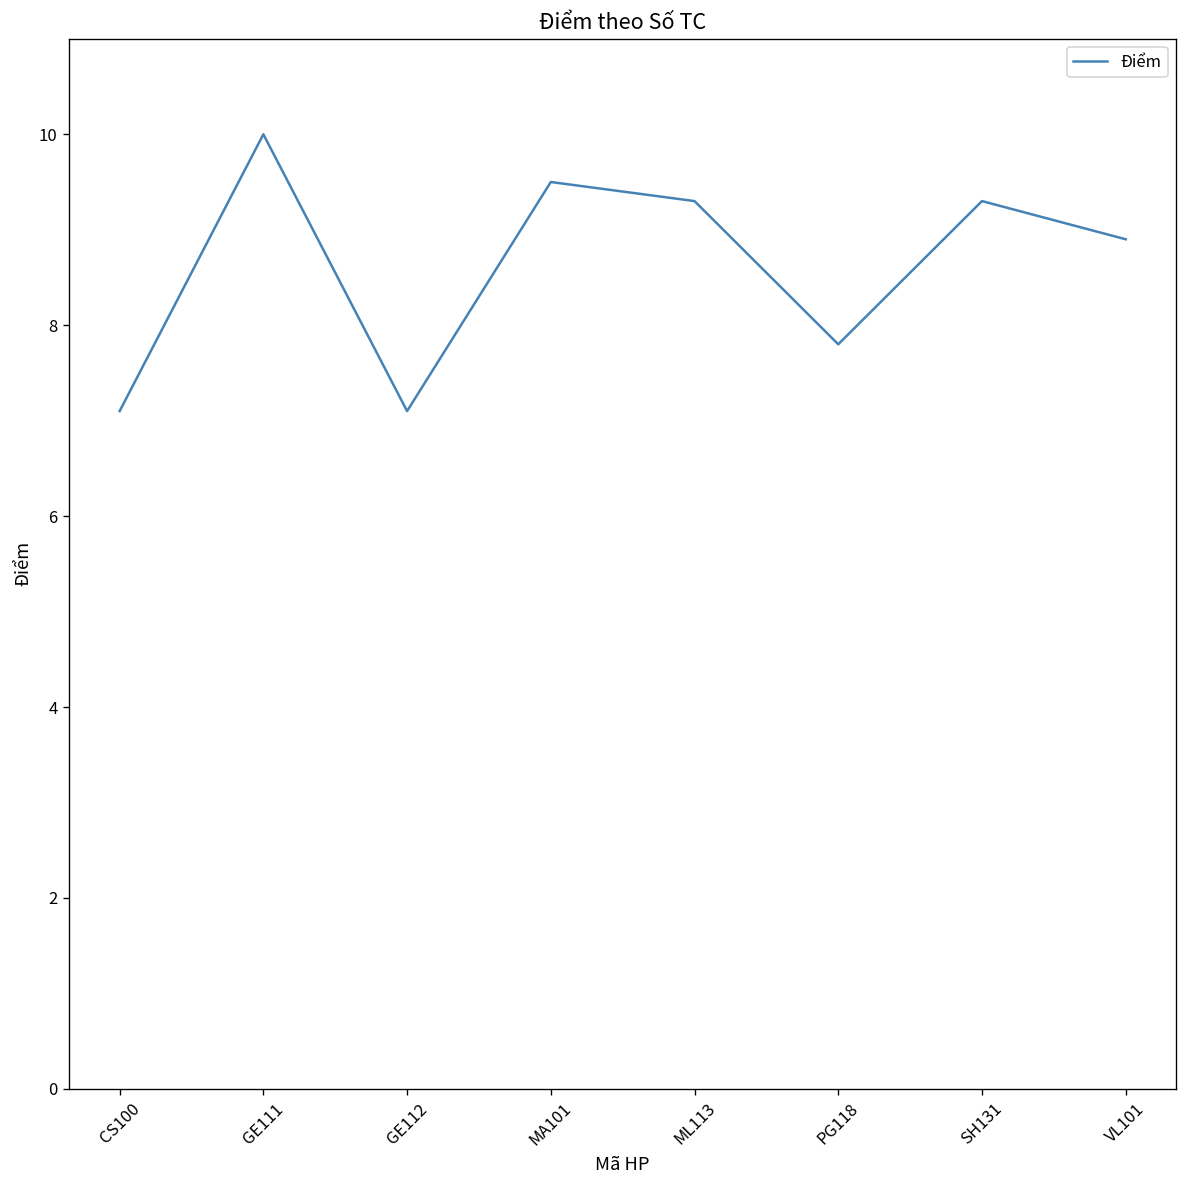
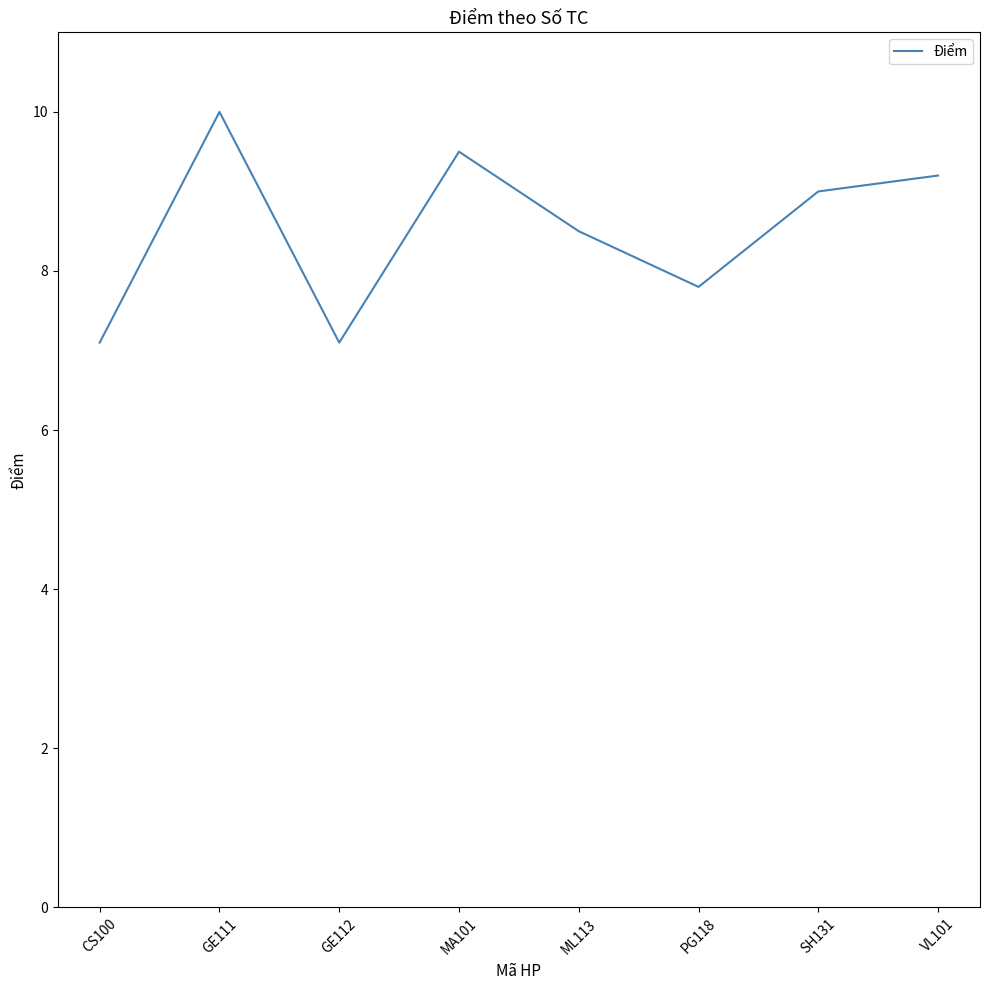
ML113: 9.3 -> 8.5
SH131: 9.3 -> 9.0
VL101: 8.9 -> 9.2
